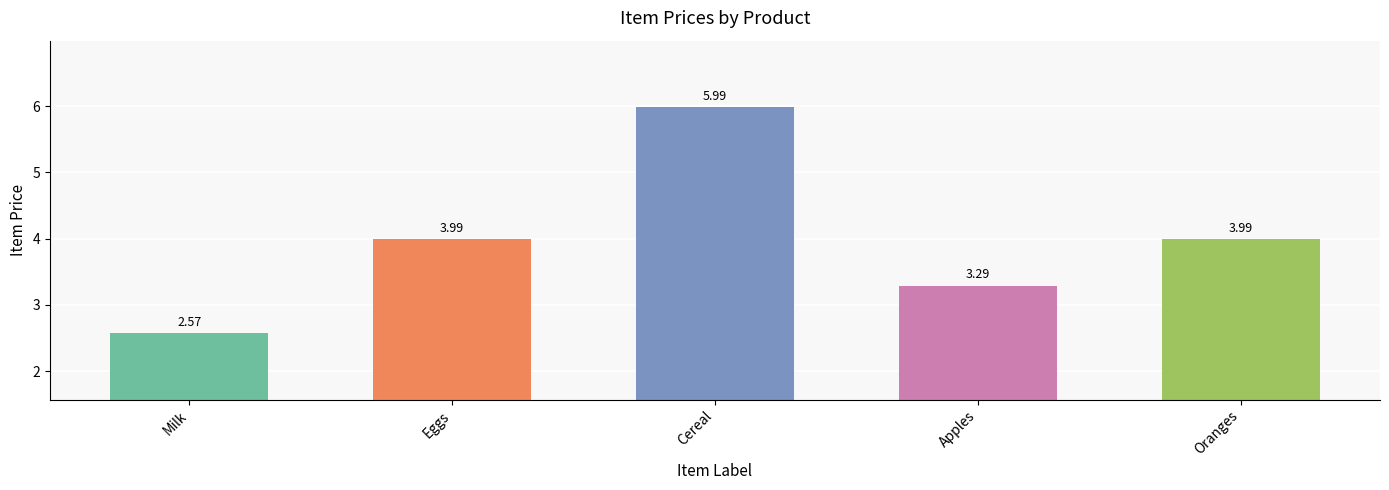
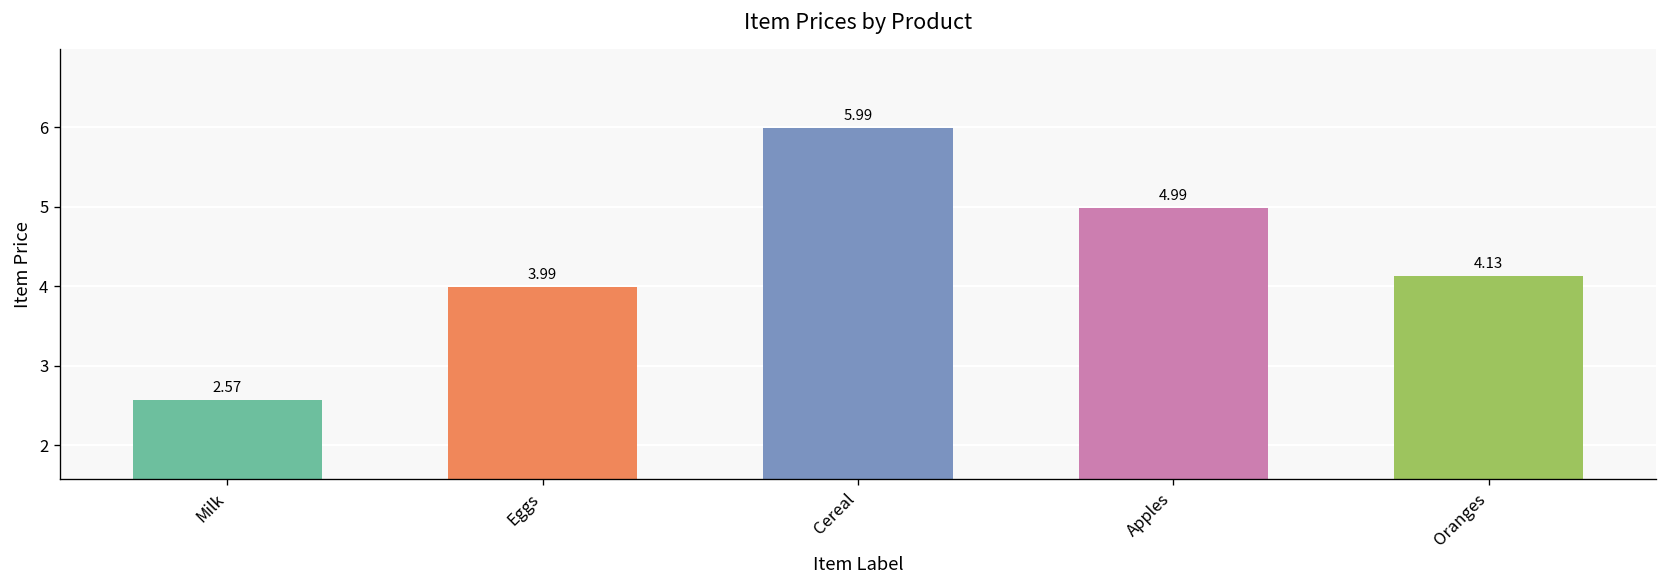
Apples: 3.29 -> 4.99
Oranges: 3.99 -> 4.13
